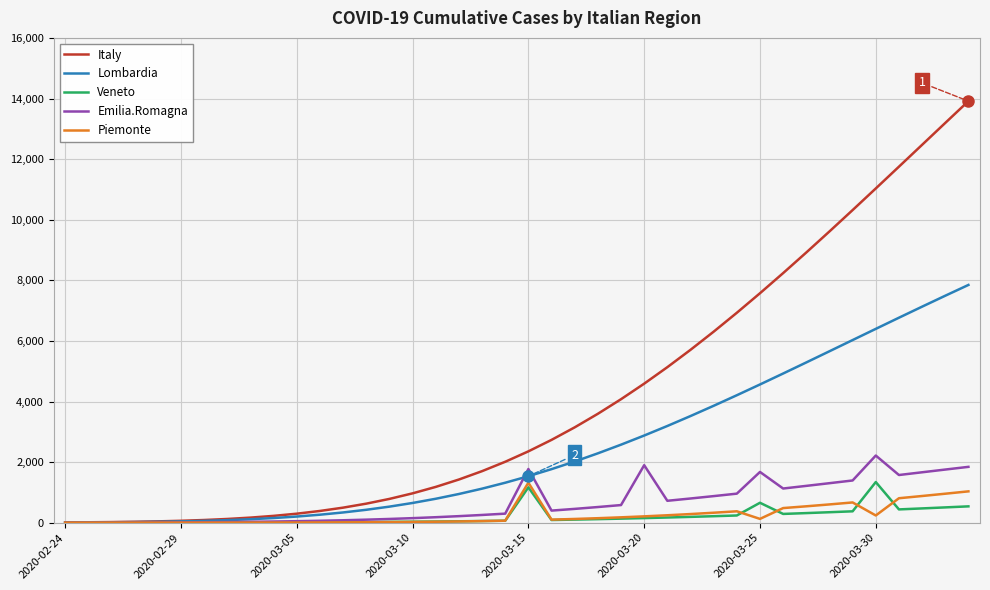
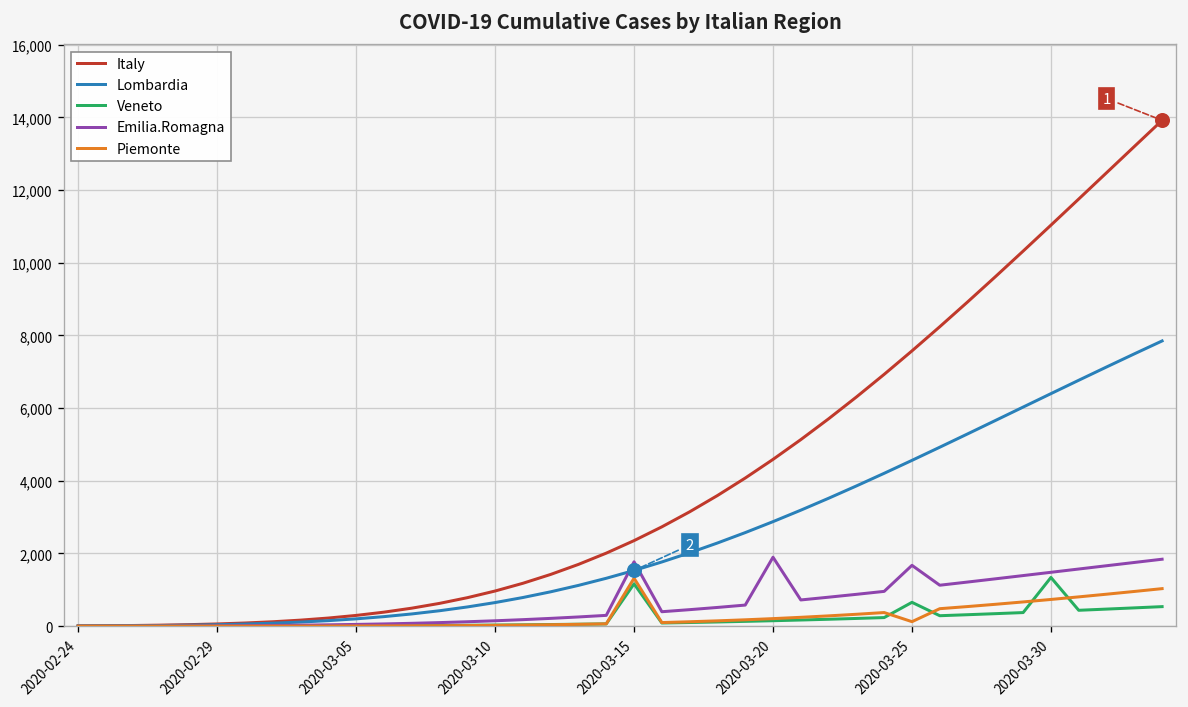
Emilia.Romagna, 2020-03-30: 2,200 -> 1,500
Piemonte, 2020-03-30: 200 -> 700
